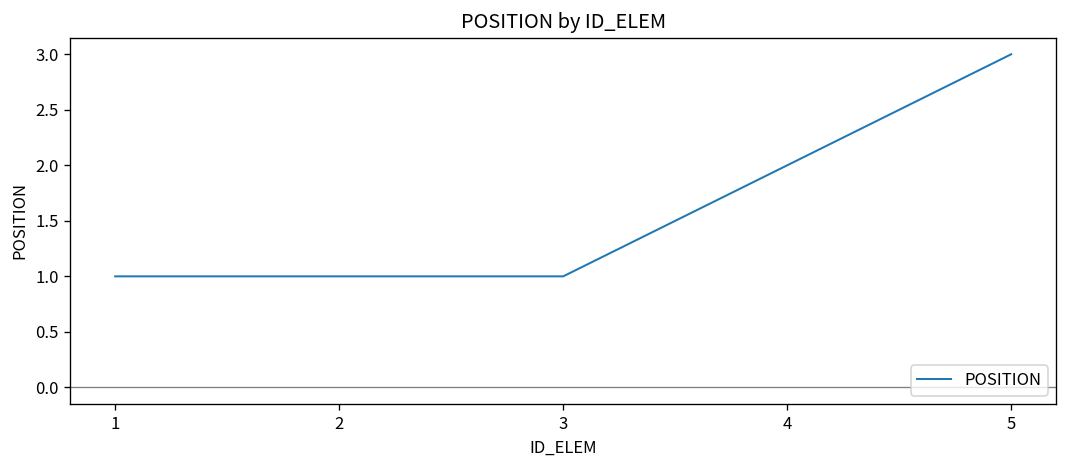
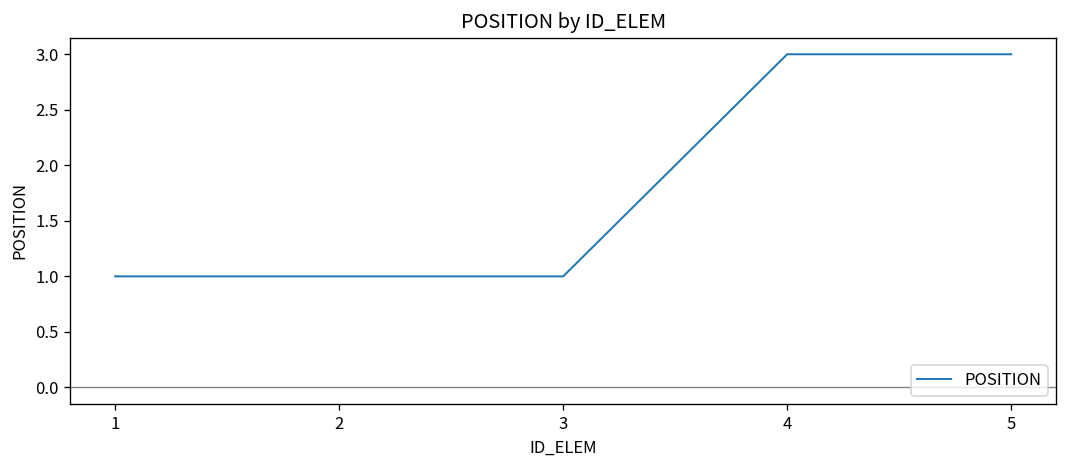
4: 2 -> 3
